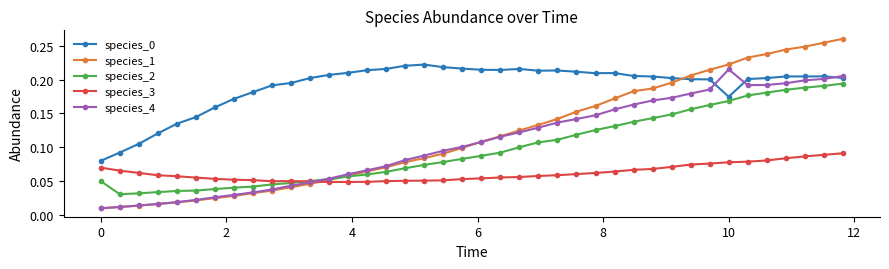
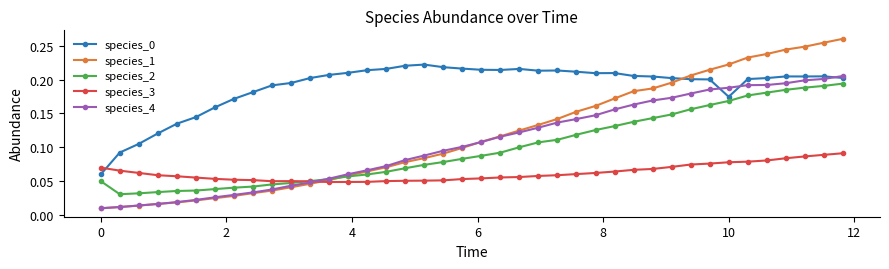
species_0, 0: 0.08 -> 0.06
species_4, 10: 0.21 -> 0.19
